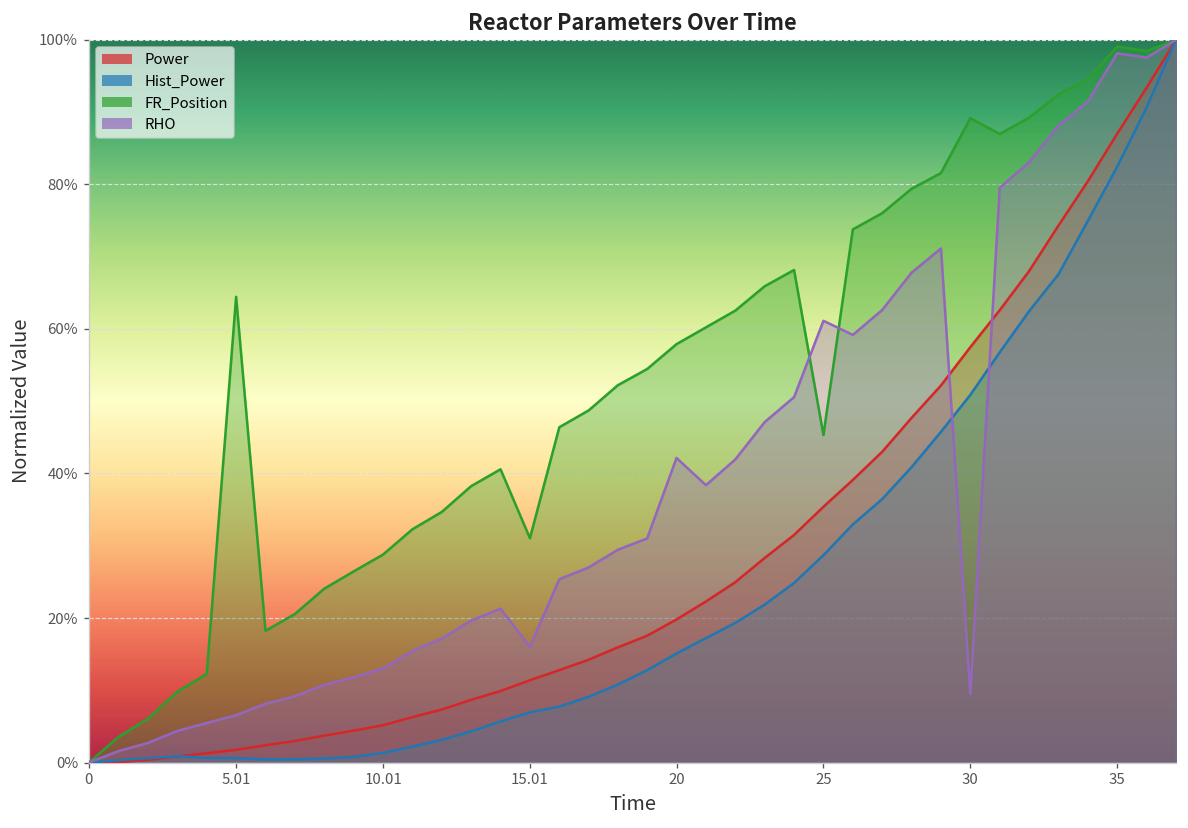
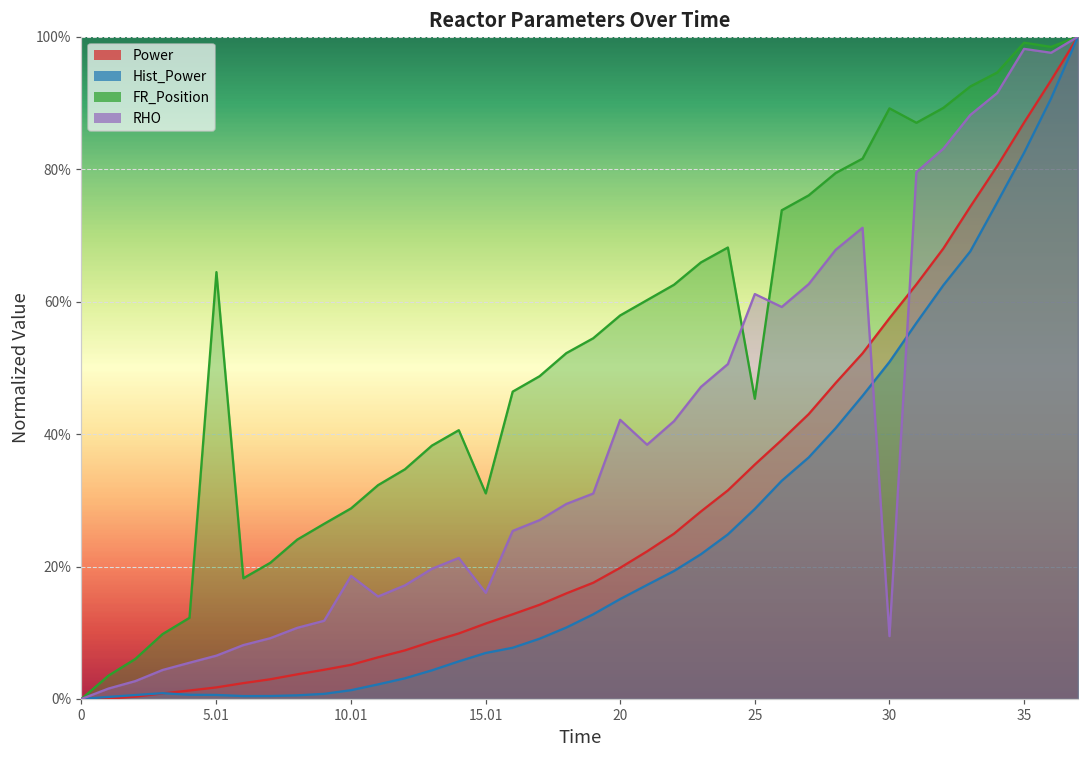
RHO, 10.01: 13% -> 19%
